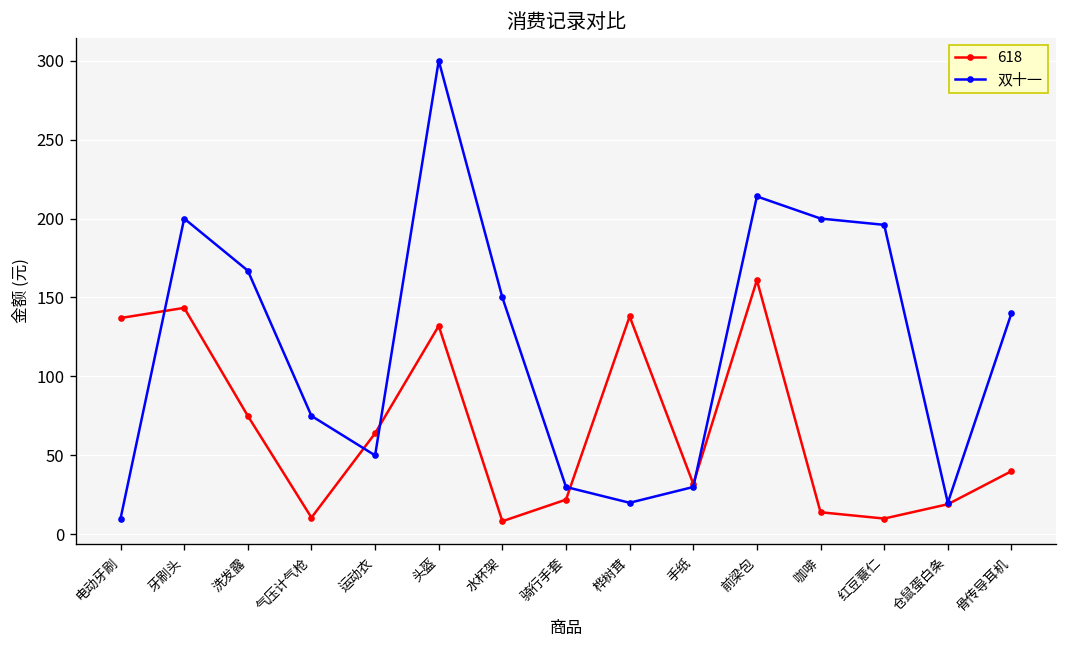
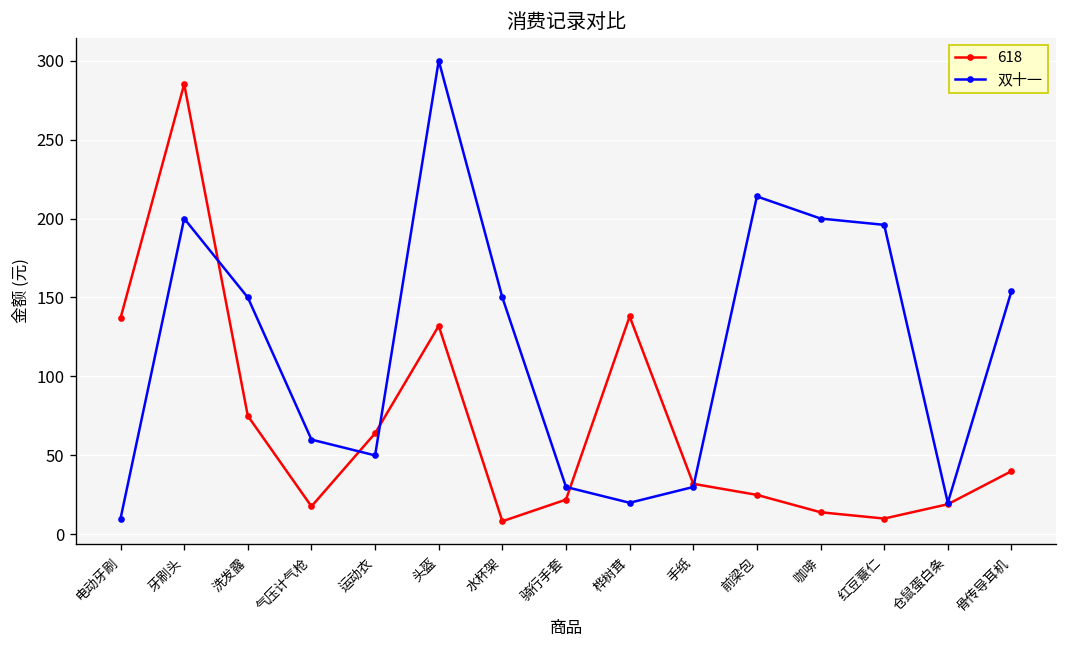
618, 牙刷头: 143 -> 285
双十一, 洗发露: 167 -> 150
618, 气压计气枪: 11 -> 18
双十一, 气压计气枪: 75 -> 60
618, 前梁包: 161 -> 25
双十一, 骨传导耳机: 140 -> 154
